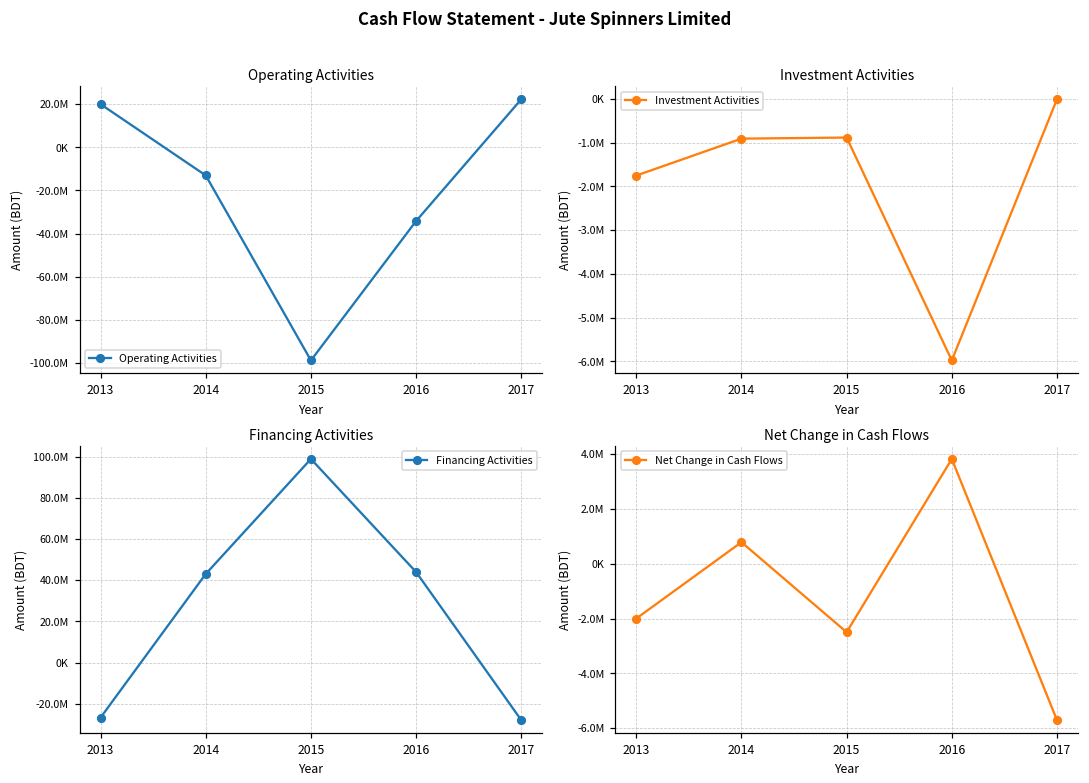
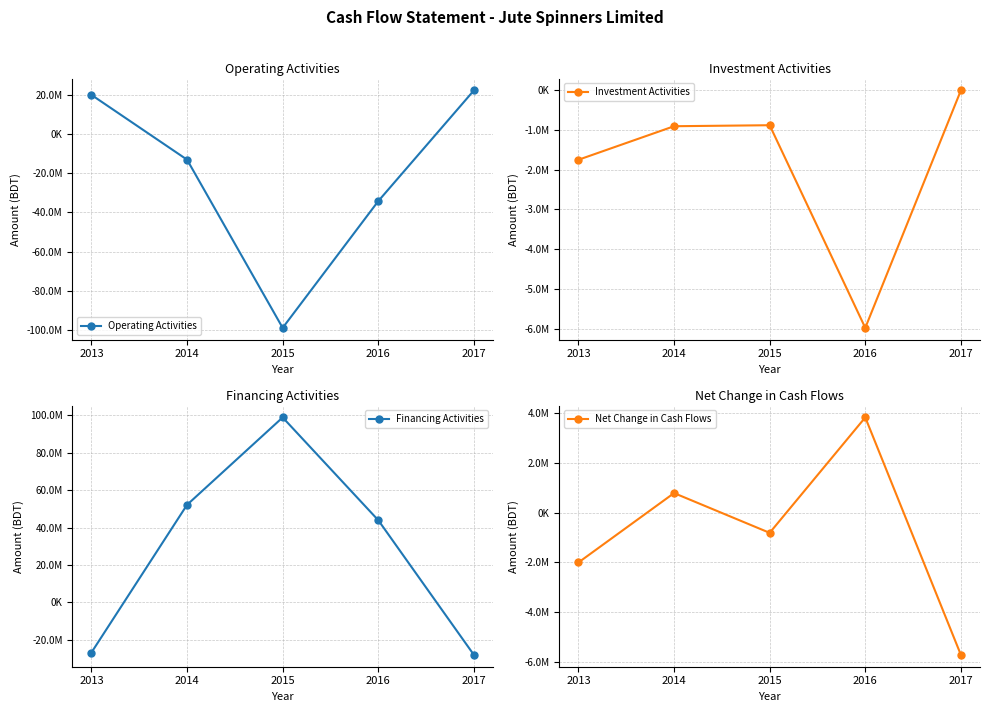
Financing Activities, 2014: 43000000 -> 52000000
Net Change in Cash Flows, 2015: -2500000 -> -800000
